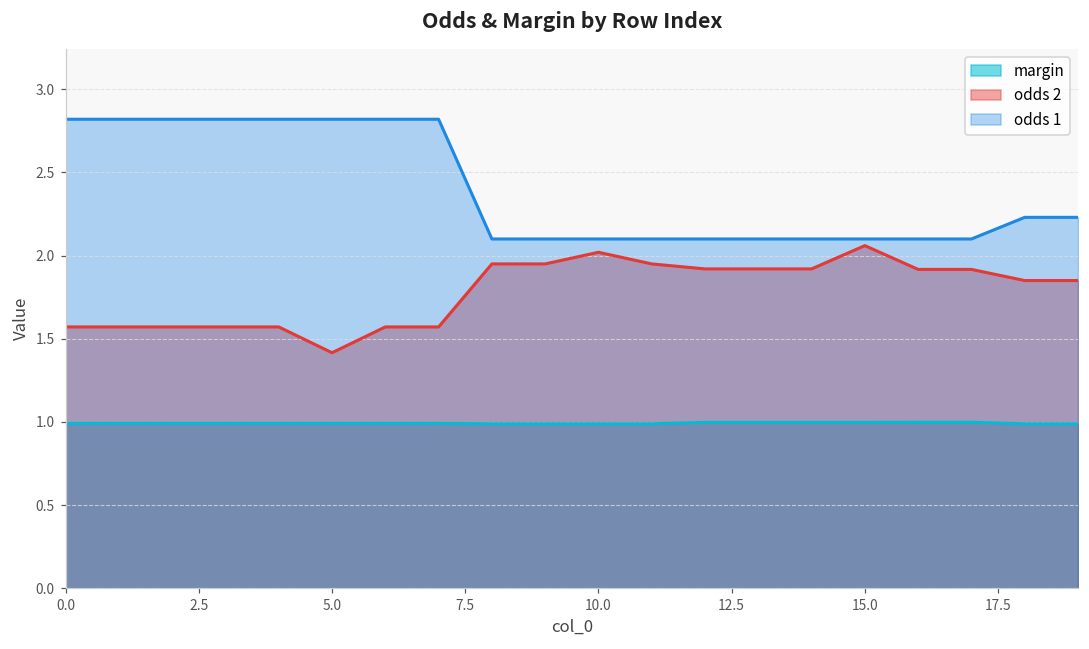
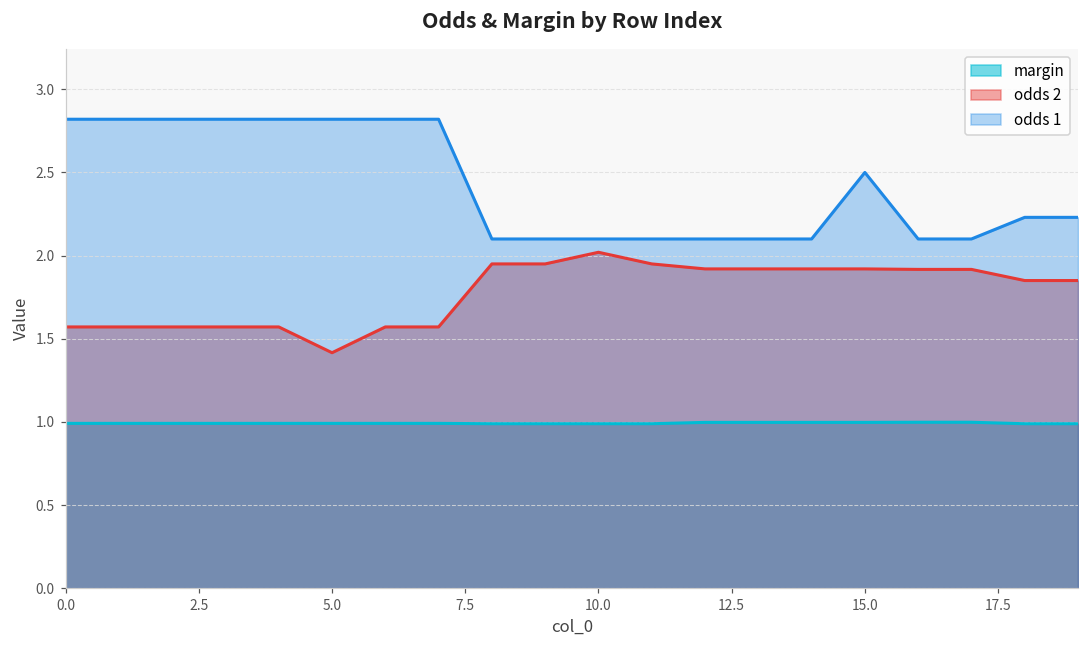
odds 2, 15.0: 2.06 -> 1.92
odds 1, 15.0: 2.1 -> 2.5
